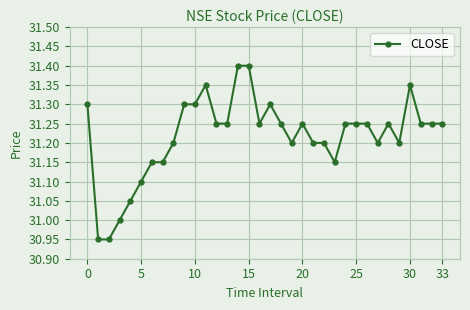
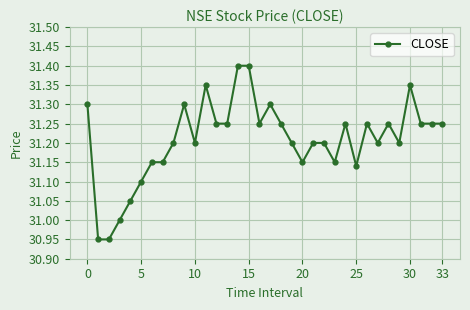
10: 31.3 -> 31.2
20: 31.25 -> 31.15
25: 31.25 -> 31.14
